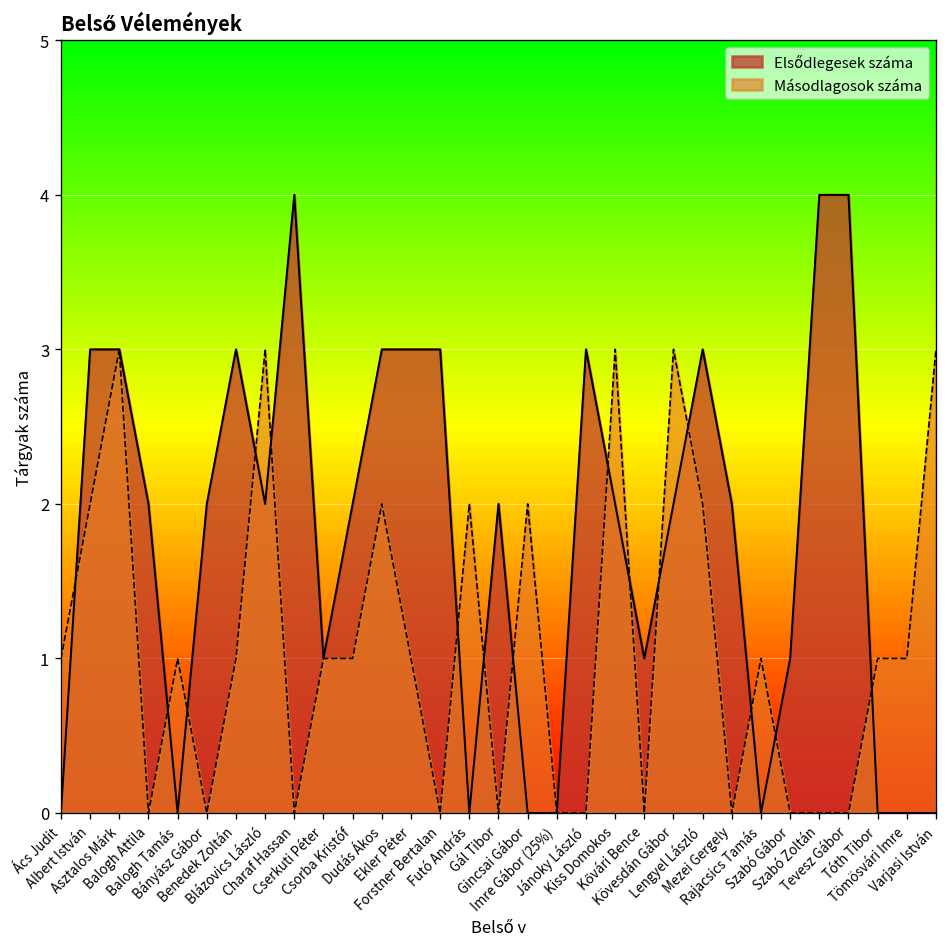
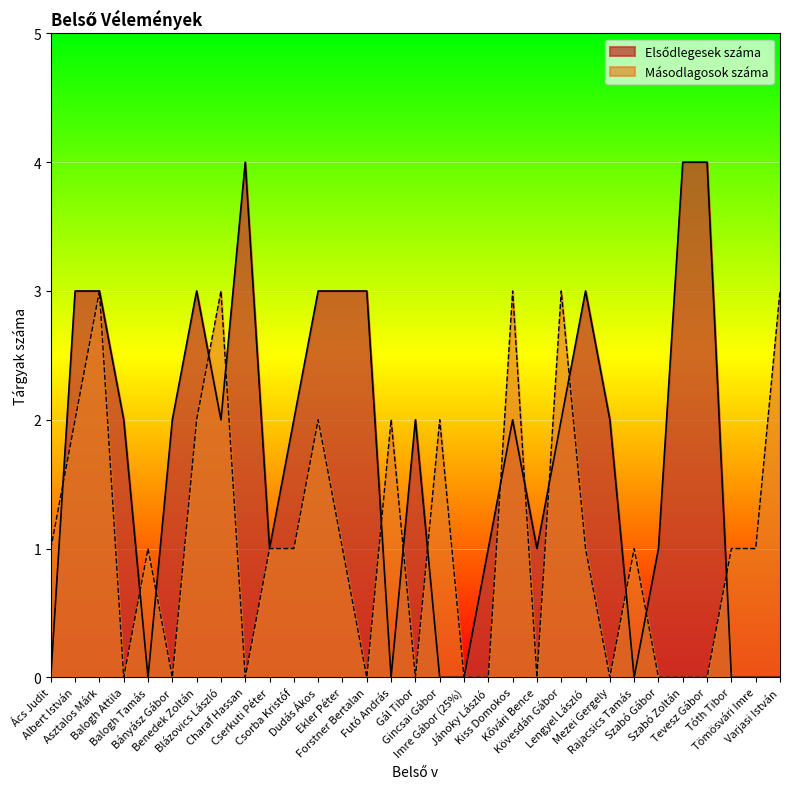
Másodlagosok száma, Benedek Zoltán: 1 -> 2
Elsődlegesek száma, Jánoky László: 3 -> 1
Másodlagosok száma, Lengyel László: 2 -> 1
